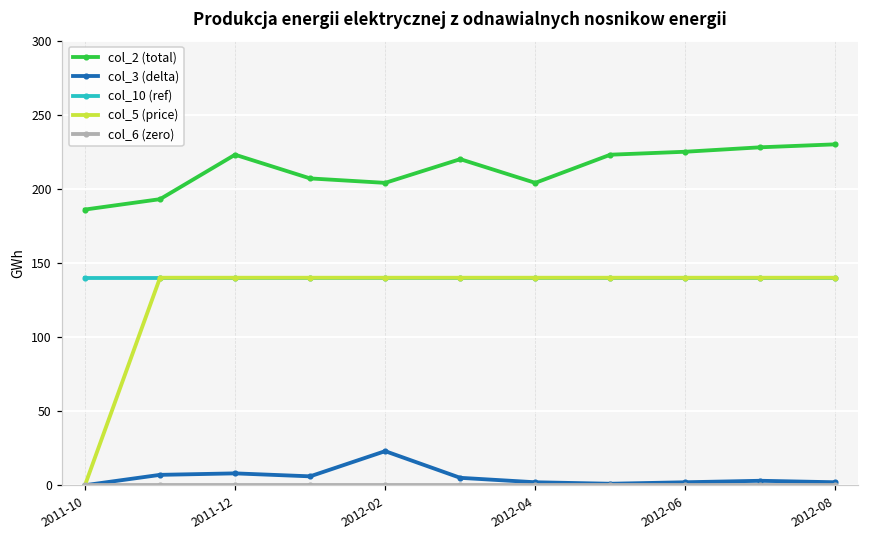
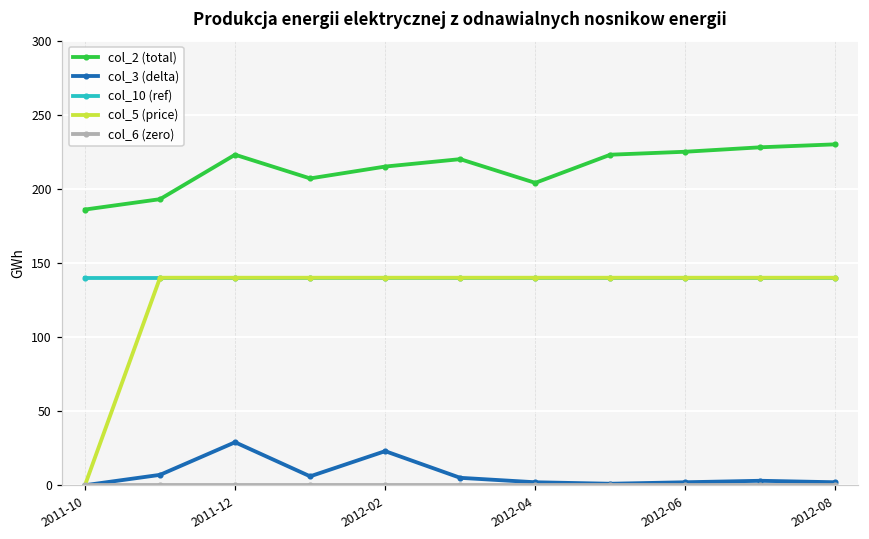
col_3 (delta), 2011-12: 8 -> 29
col_2 (total), 2012-02: 204 -> 215
